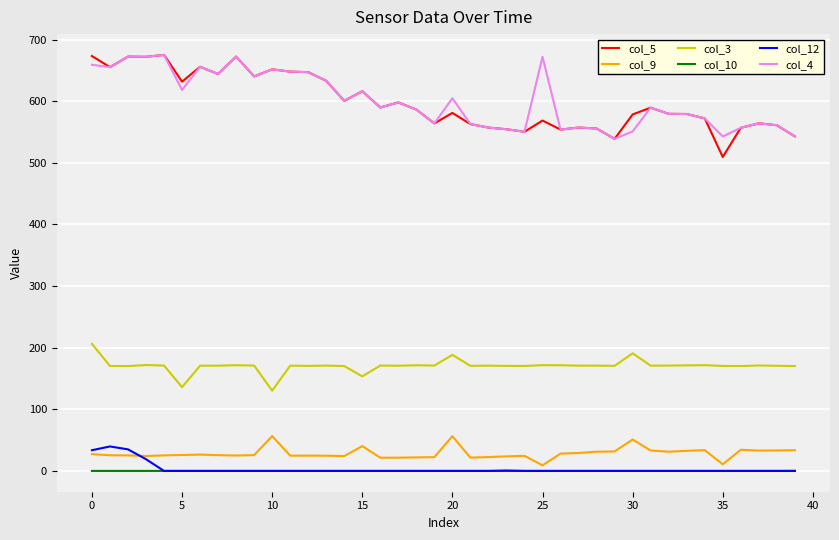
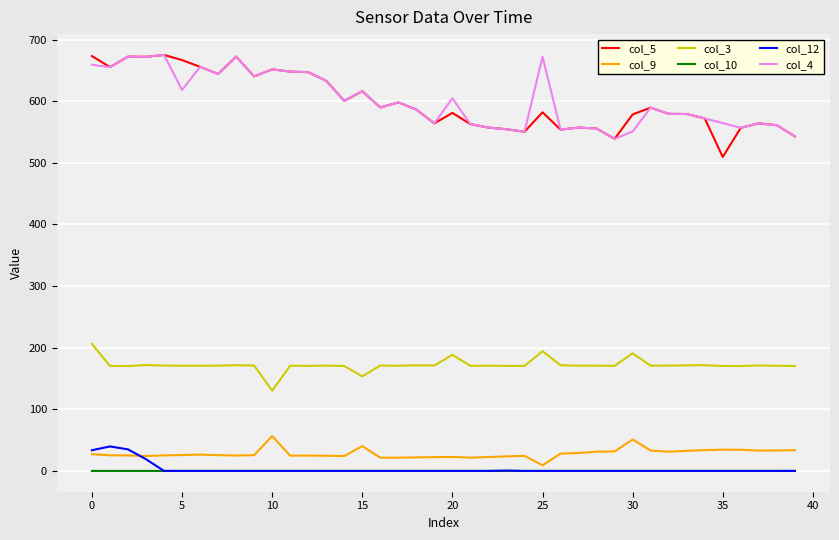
col_5, 5: 630 -> 670
col_3, 5: 140 -> 170
col_9, 20: 60 -> 20
col_5, 25: 570 -> 580
col_3, 25: 170 -> 190
col_9, 35: 10 -> 30
col_4, 35: 540 -> 560
